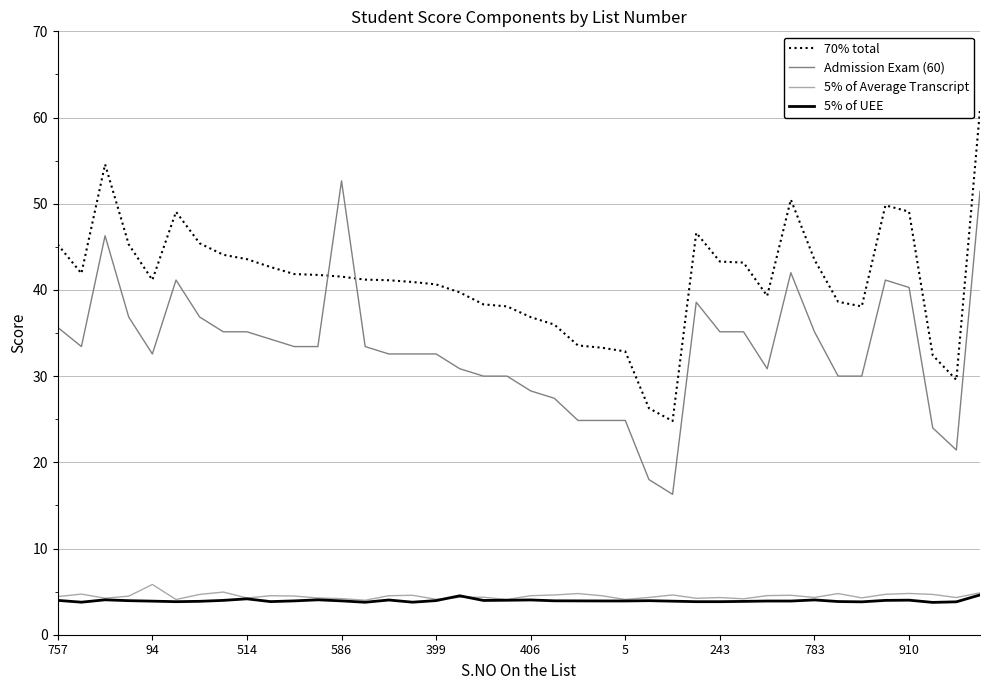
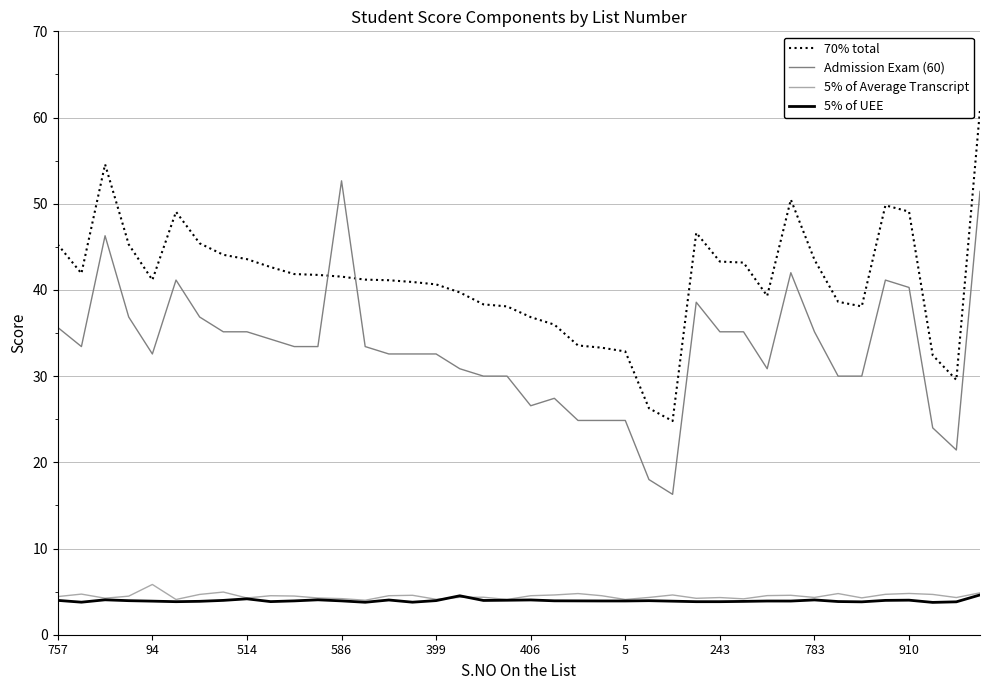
Admission Exam (60), 406: 28 -> 27
